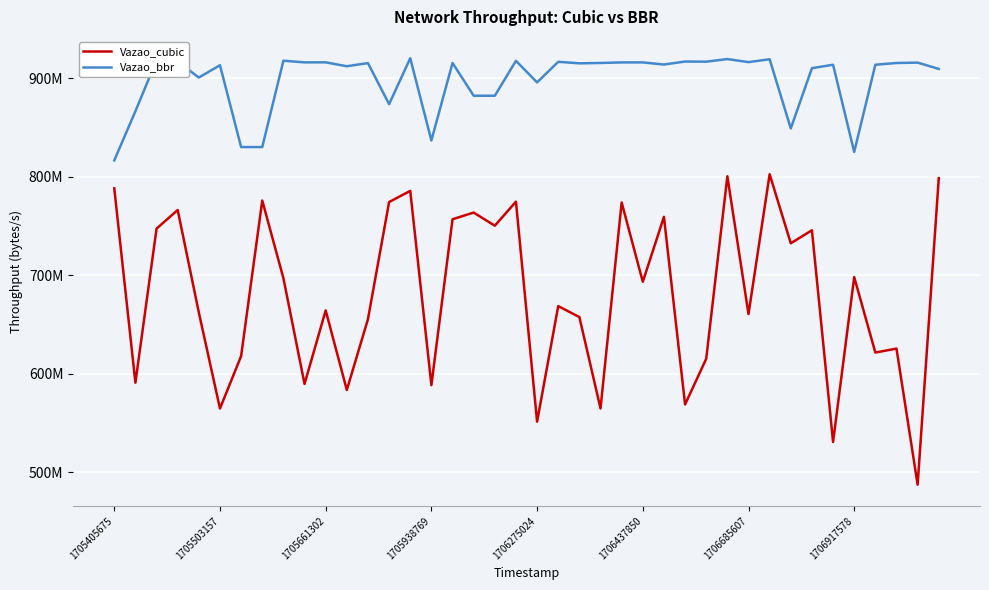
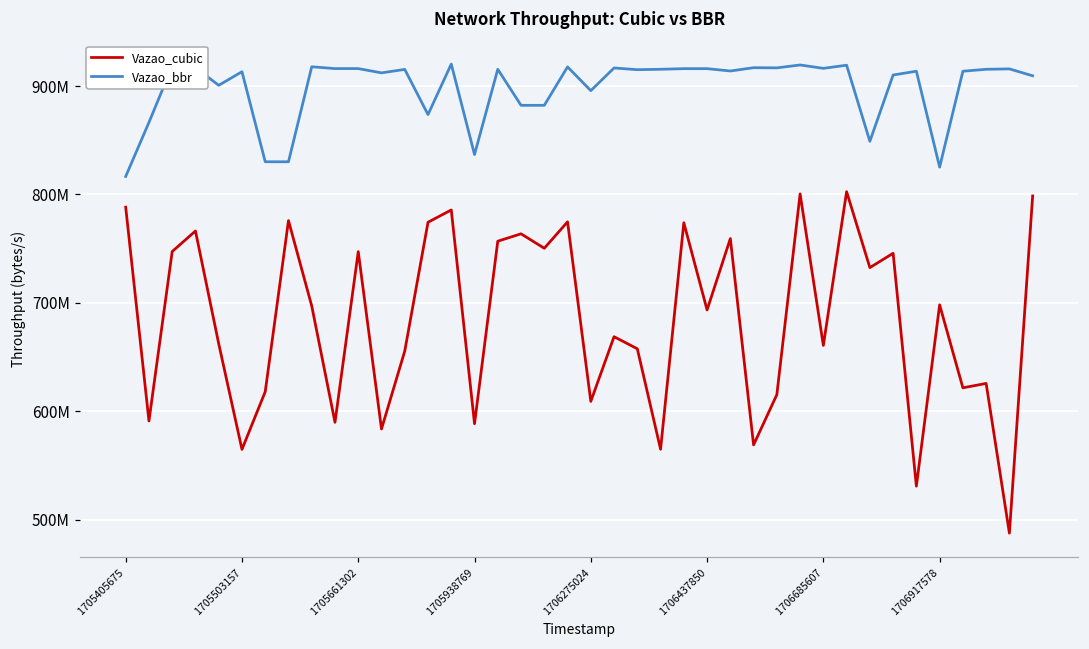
Vazao_cubic, 1705661302: 660000000 -> 750000000
Vazao_cubic, 1706275024: 550000000 -> 610000000
